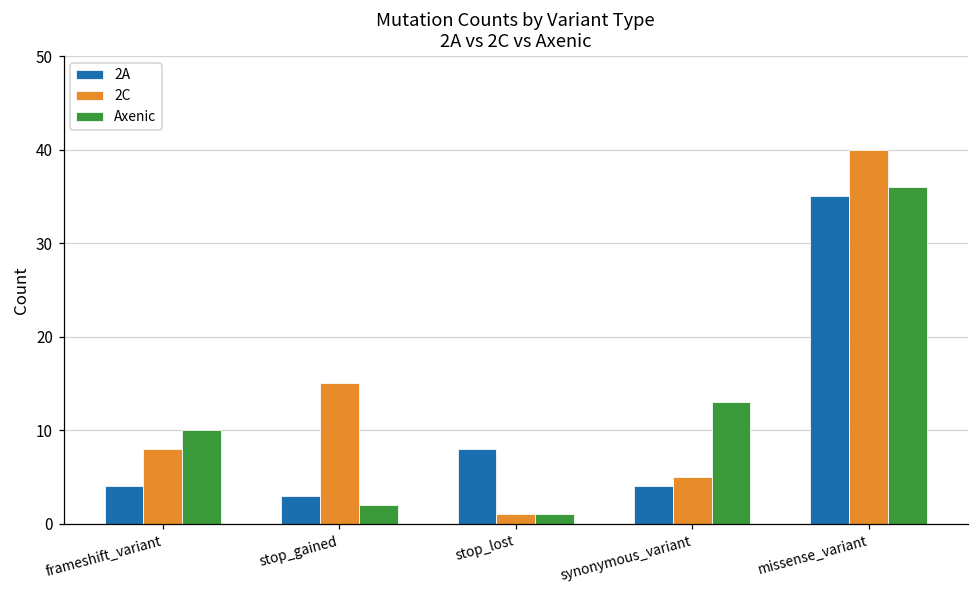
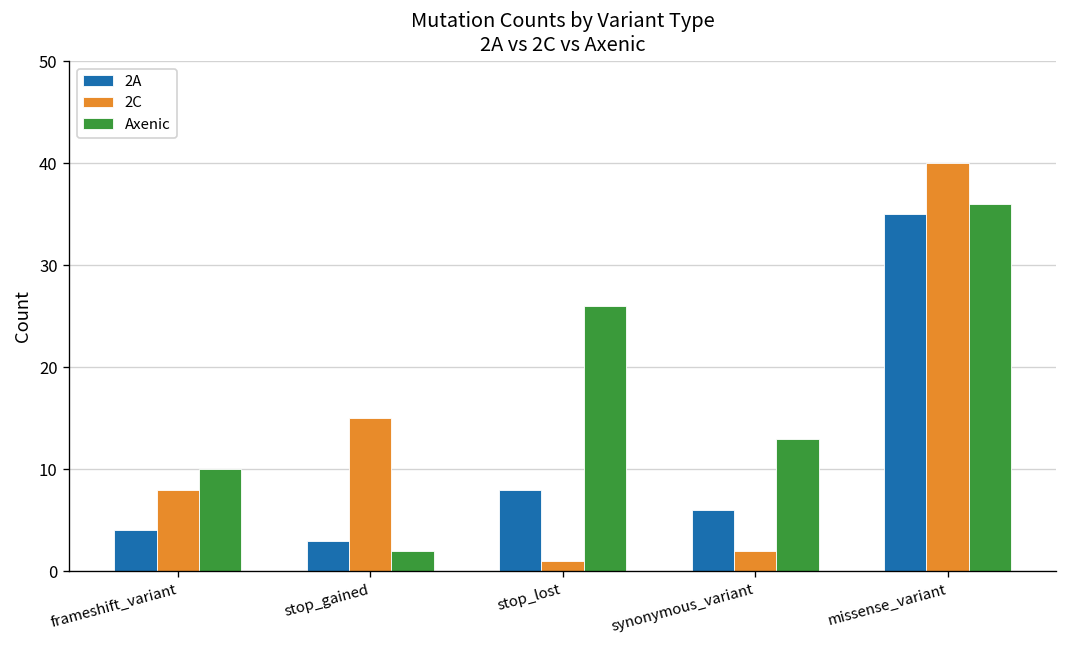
Axenic, stop_lost: 1 -> 26
2A, synonymous_variant: 4 -> 6
2C, synonymous_variant: 5 -> 2
